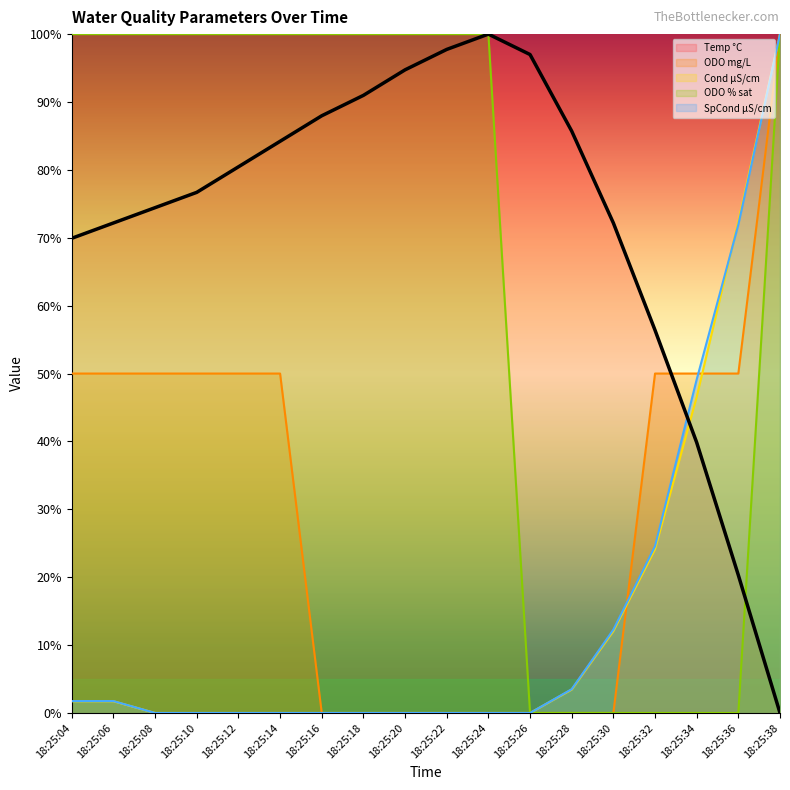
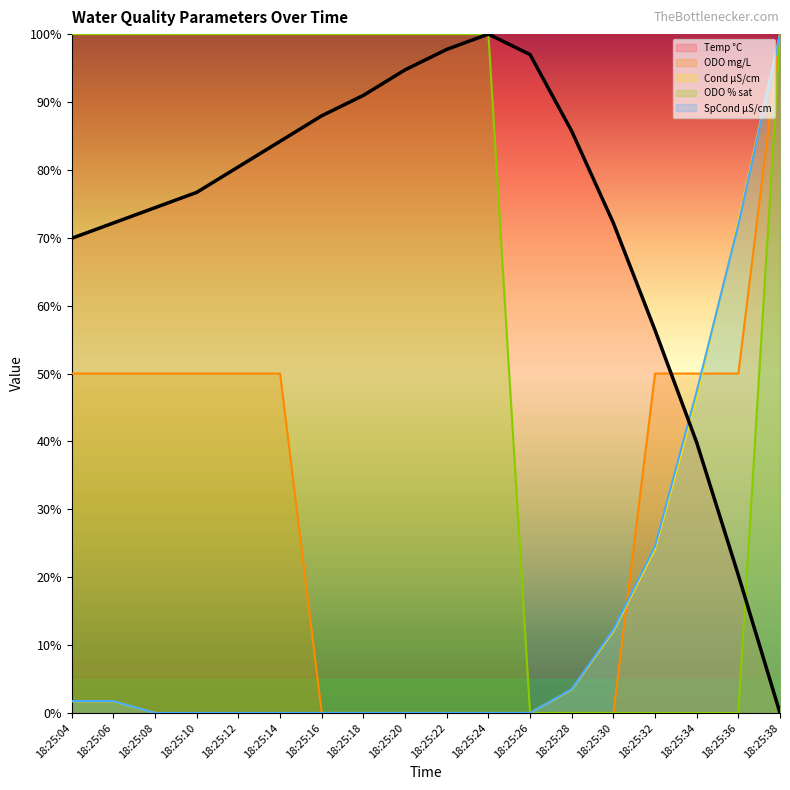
SpCond µS/cm, 18:25:34: 49% -> 47%
